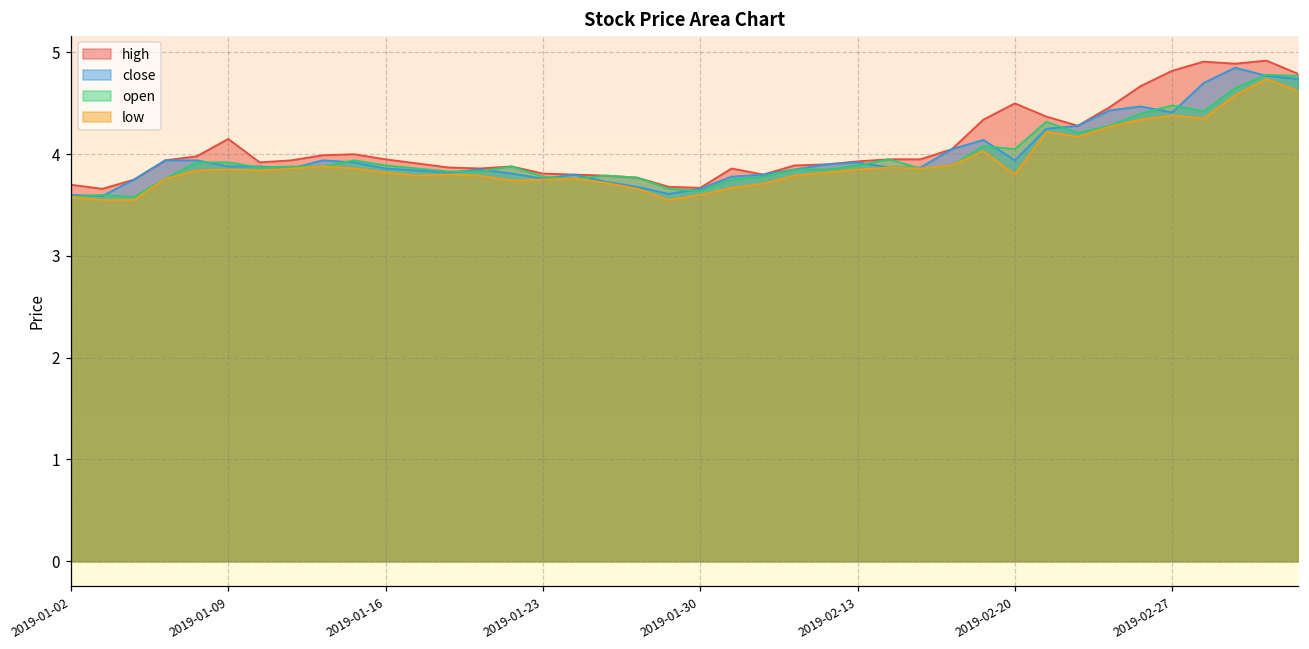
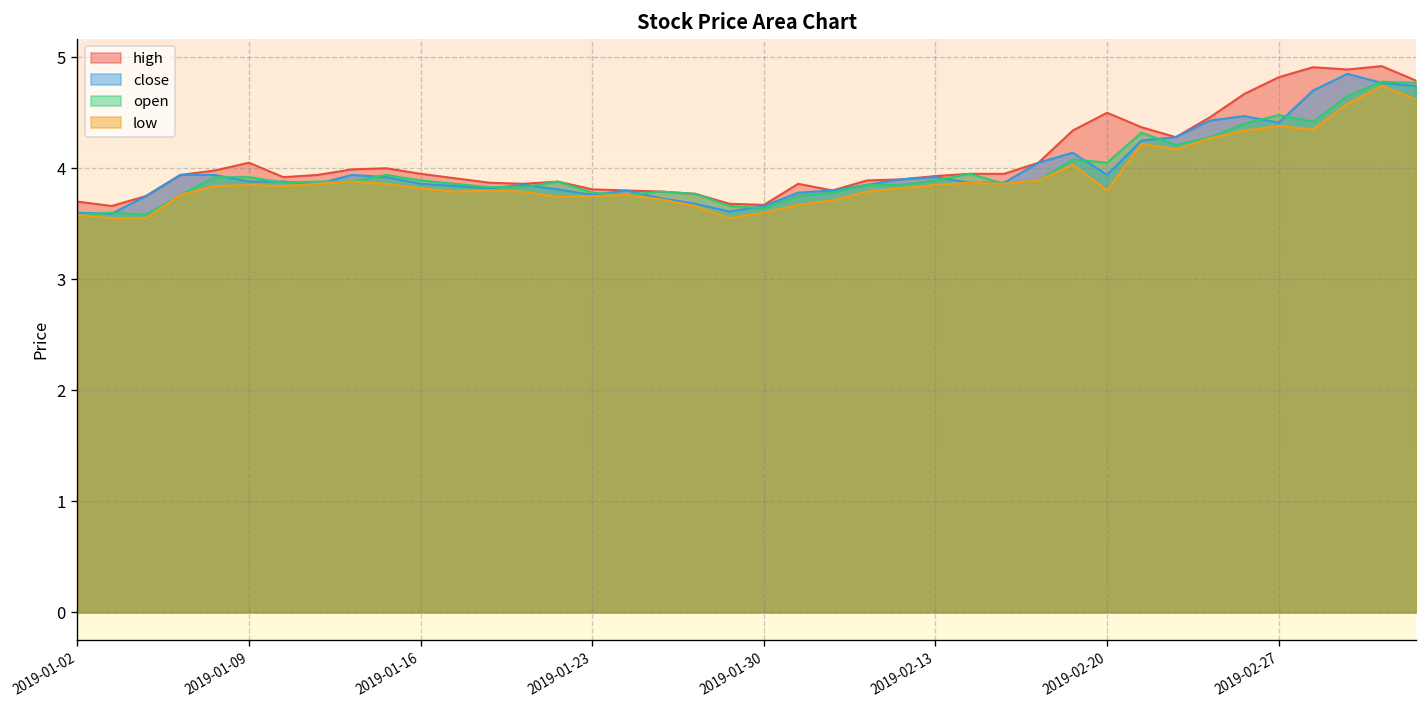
high, 2019-01-09: 4.2 -> 4.1
